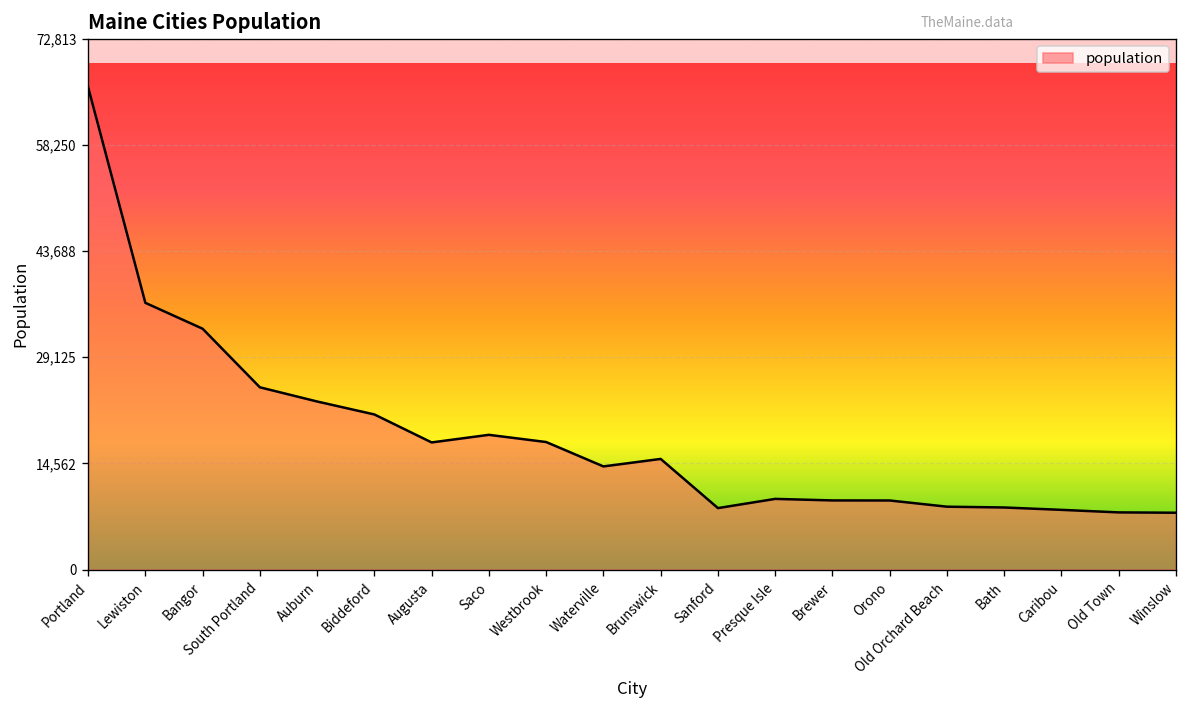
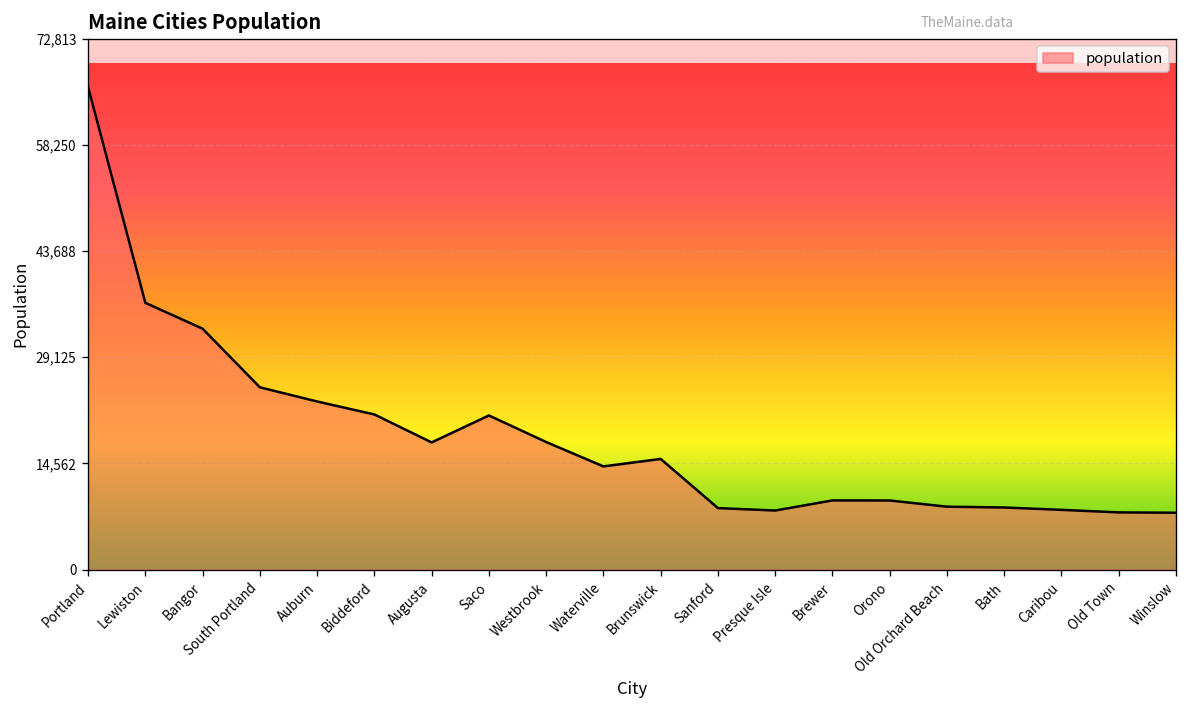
Saco: 18,000 -> 21,000
Presque Isle: 10,000 -> 8,000
